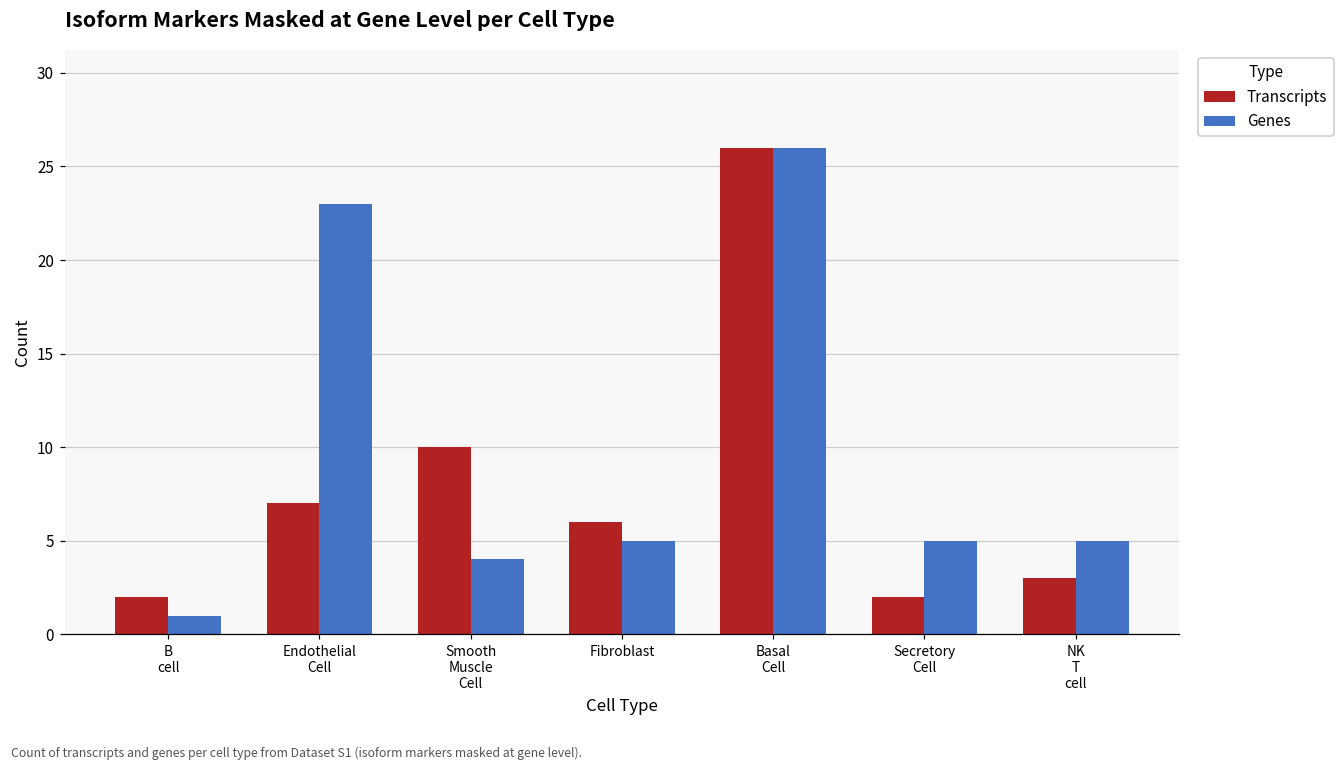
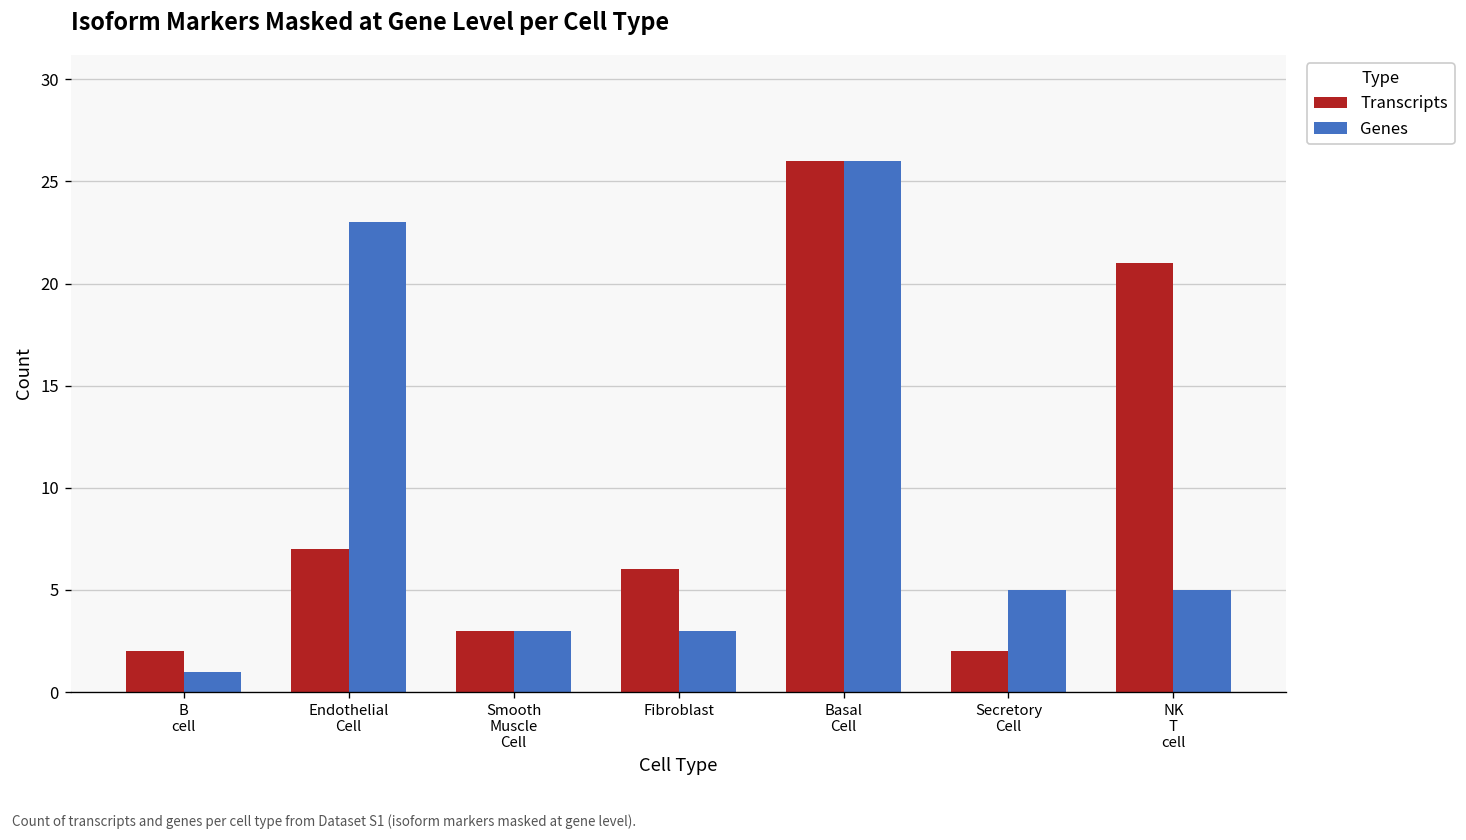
Transcripts, Smooth Muscle Cell: 10 -> 3
Genes, Smooth Muscle Cell: 4 -> 3
Genes, Fibroblast: 5 -> 3
Transcripts, NK T cell: 3 -> 21
